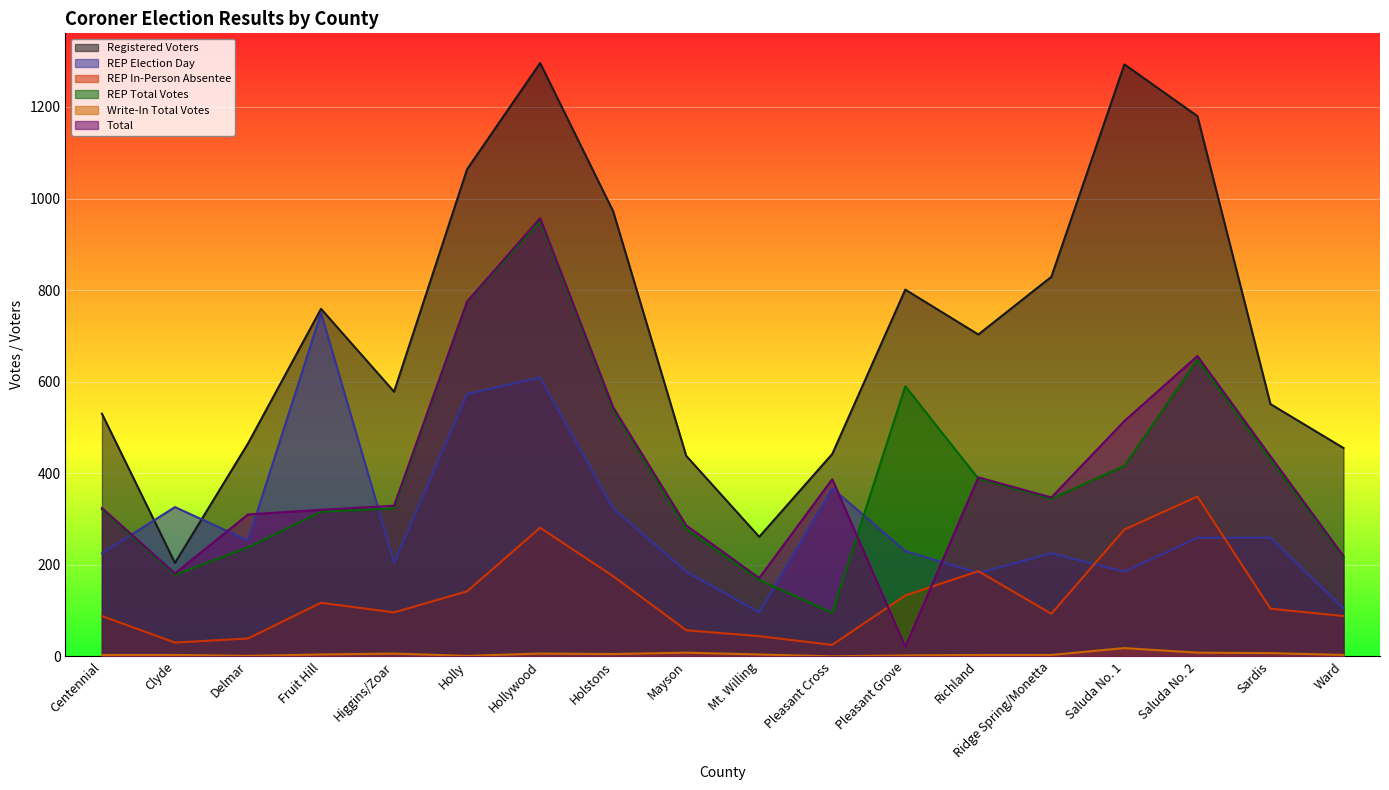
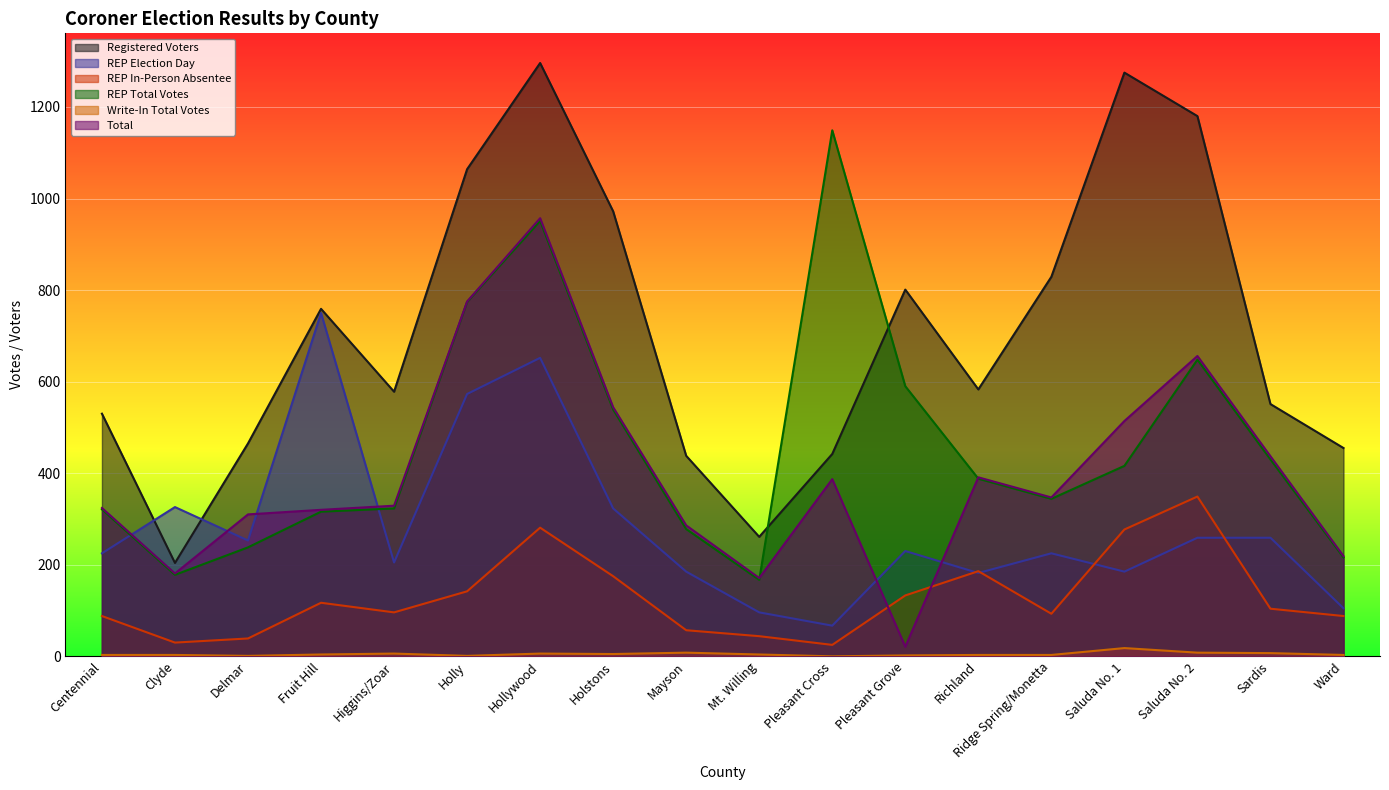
REP Election Day, Hollywood: 610 -> 650
REP Election Day, Pleasant Cross: 370 -> 70
REP Total Votes, Pleasant Cross: 100 -> 1150
Registered Voters, Richland: 700 -> 580
Registered Voters, Saluda No. 1: 1290 -> 1280
